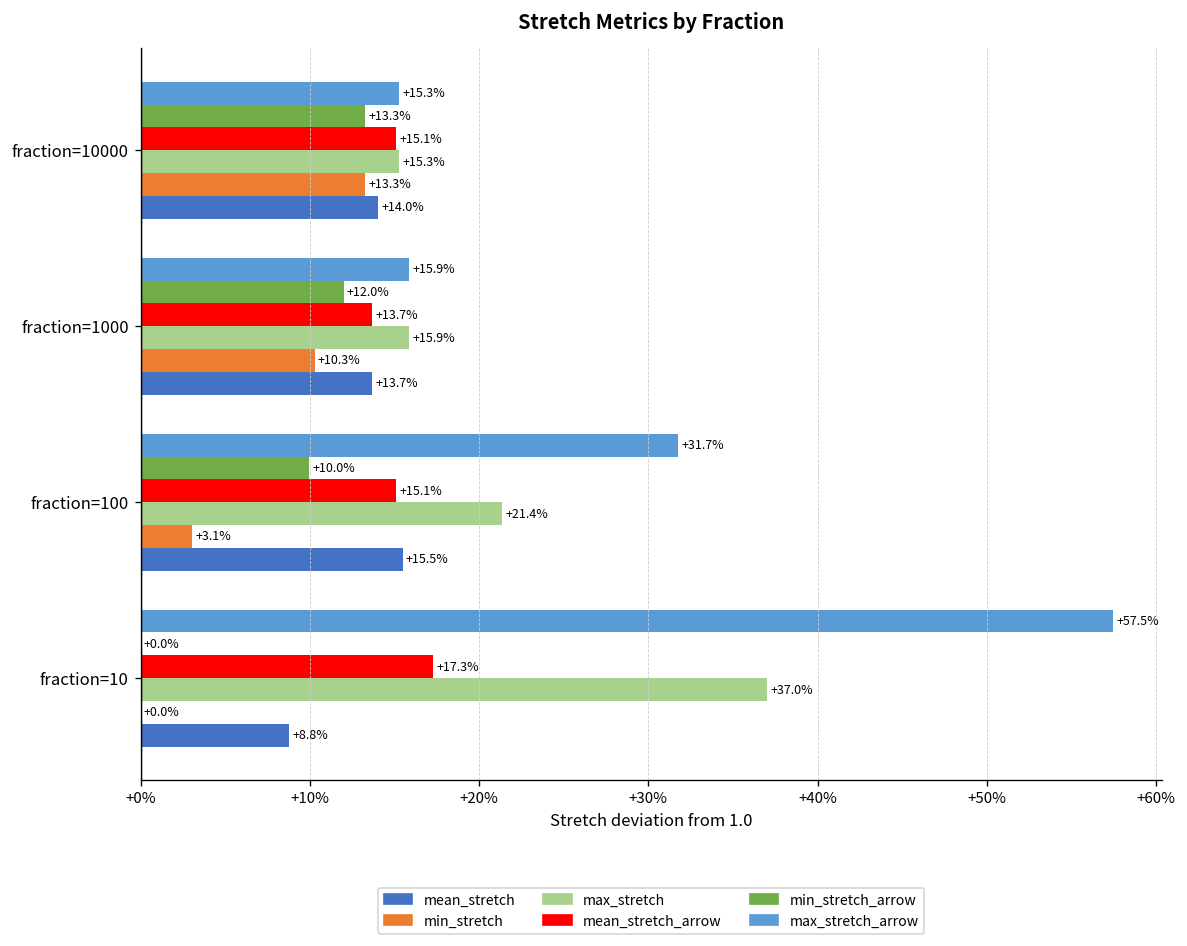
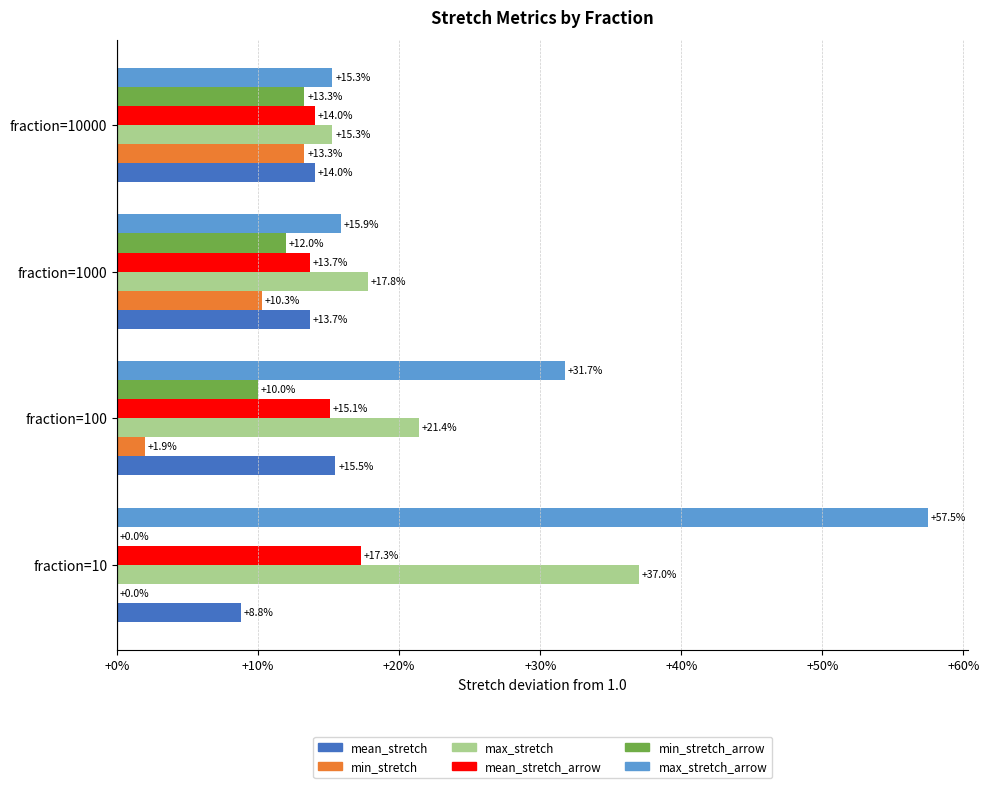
mean_stretch_arrow, fraction=10000: +15.1% -> +14.0%
max_stretch, fraction=1000: +15.9% -> +17.8%
min_stretch, fraction=100: +3.1% -> +1.9%
